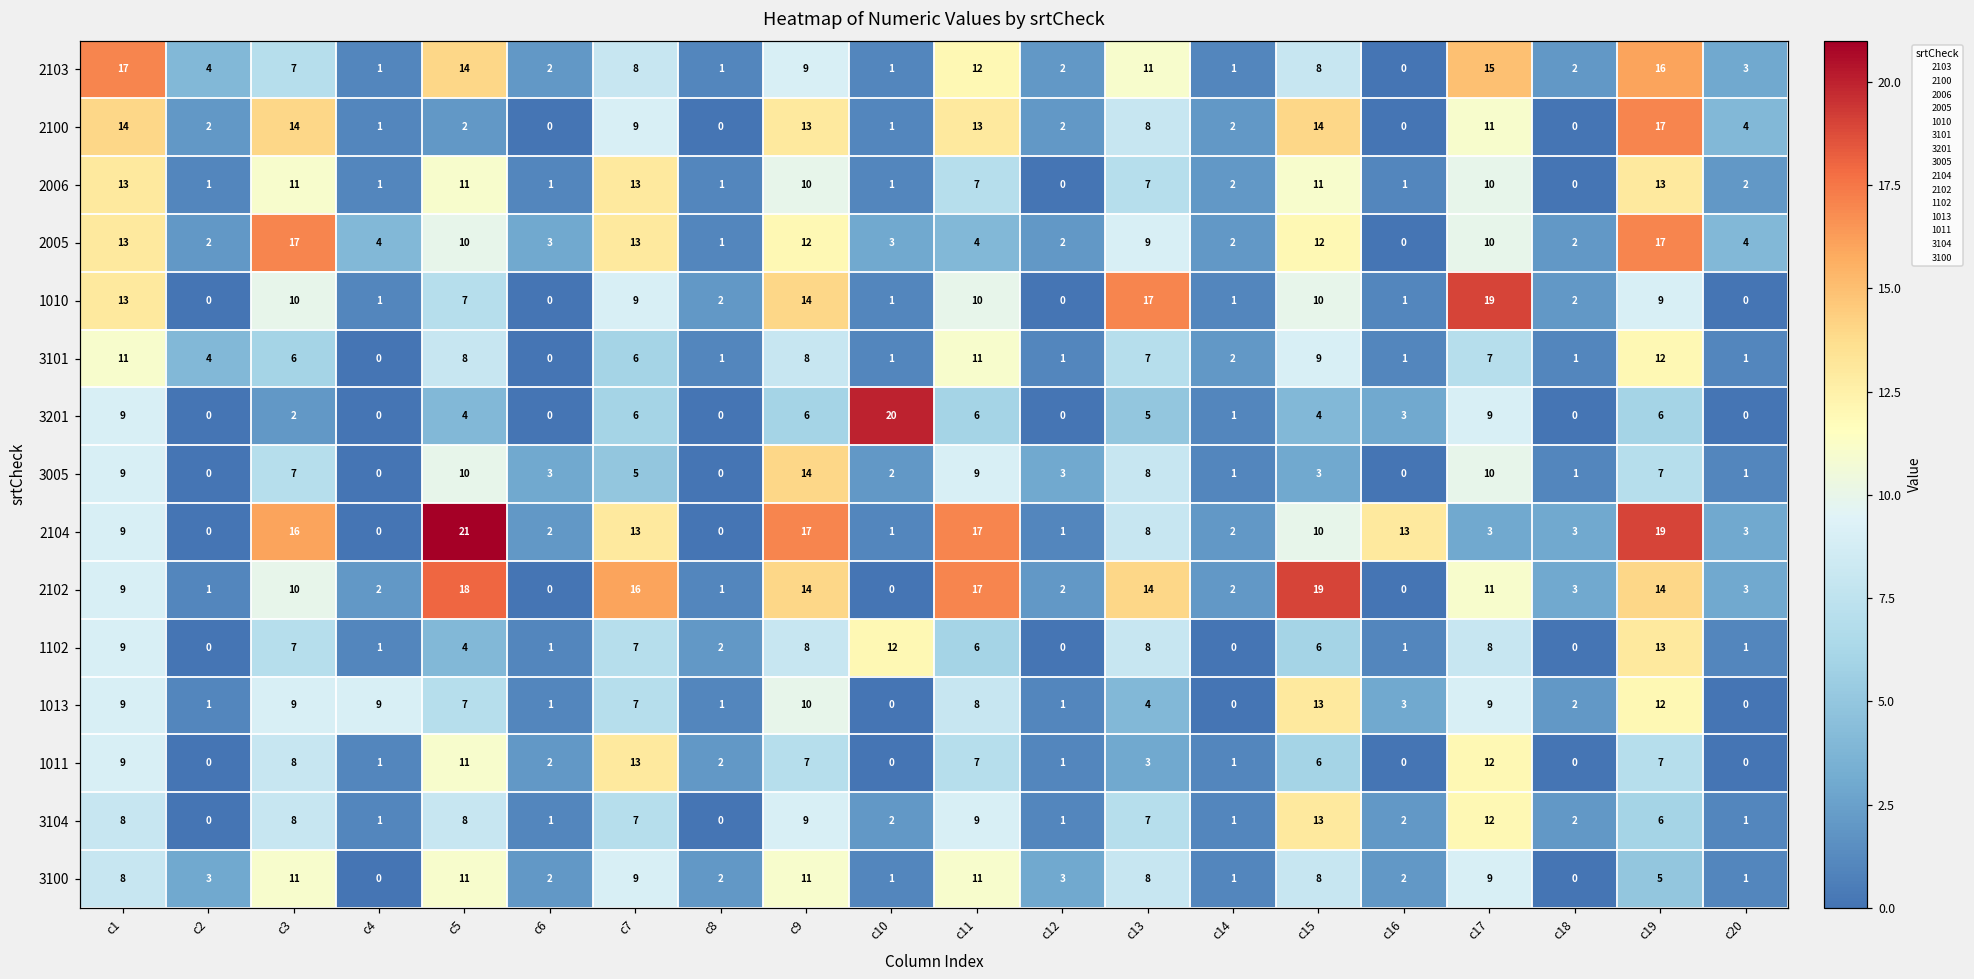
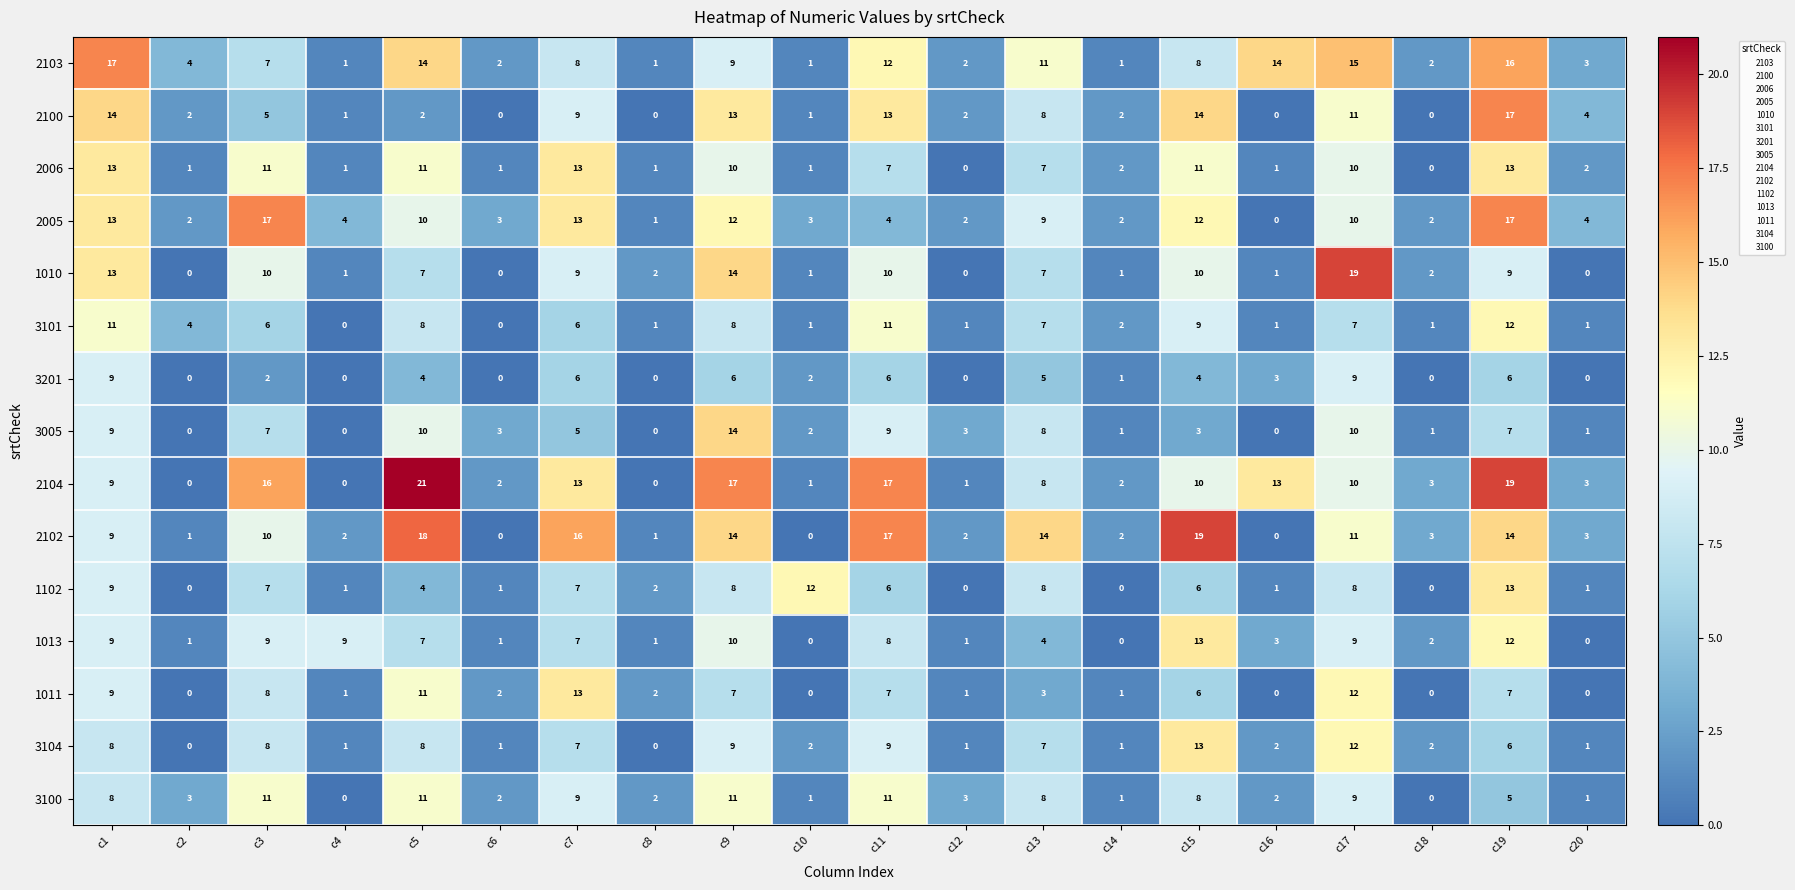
2103, c16: 0 -> 14
2100, c3: 14 -> 5
1010, c13: 17 -> 7
3201, c10: 20 -> 2
2104, c17: 3 -> 10
